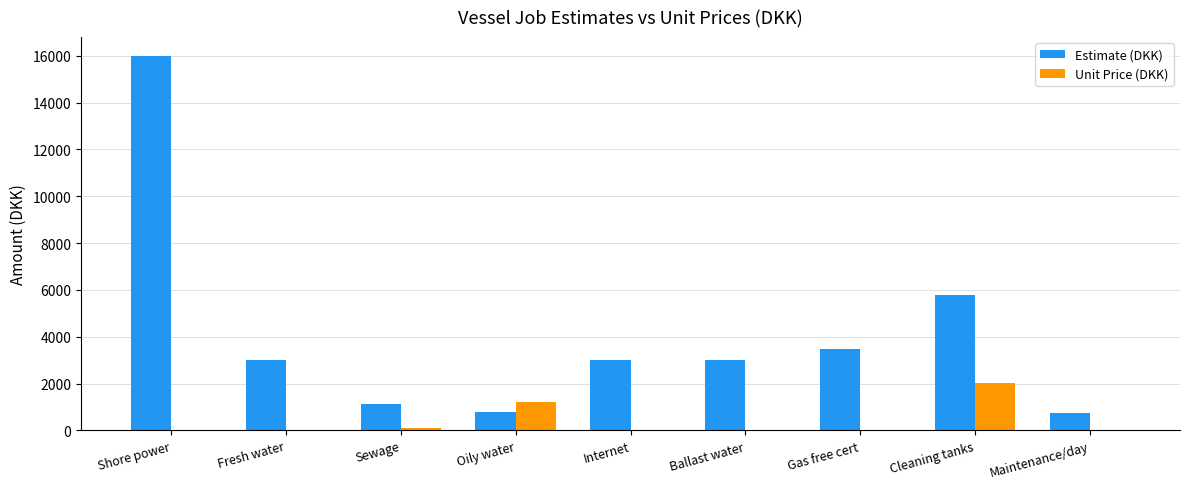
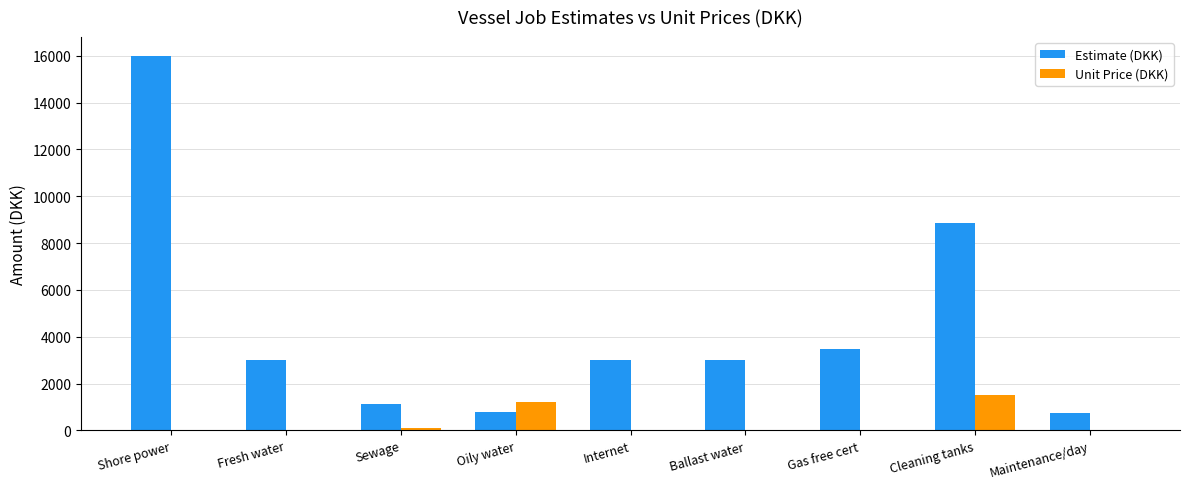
Estimate (DKK), Cleaning tanks: 5800 -> 8800
Unit Price (DKK), Cleaning tanks: 2000 -> 1500
